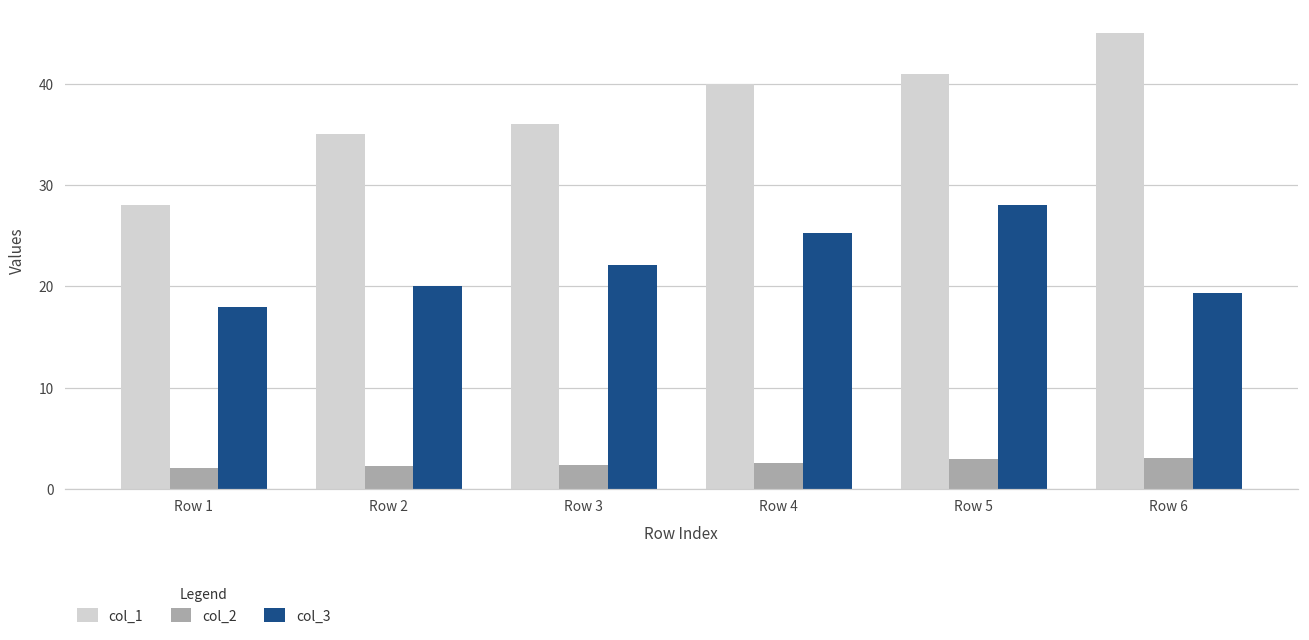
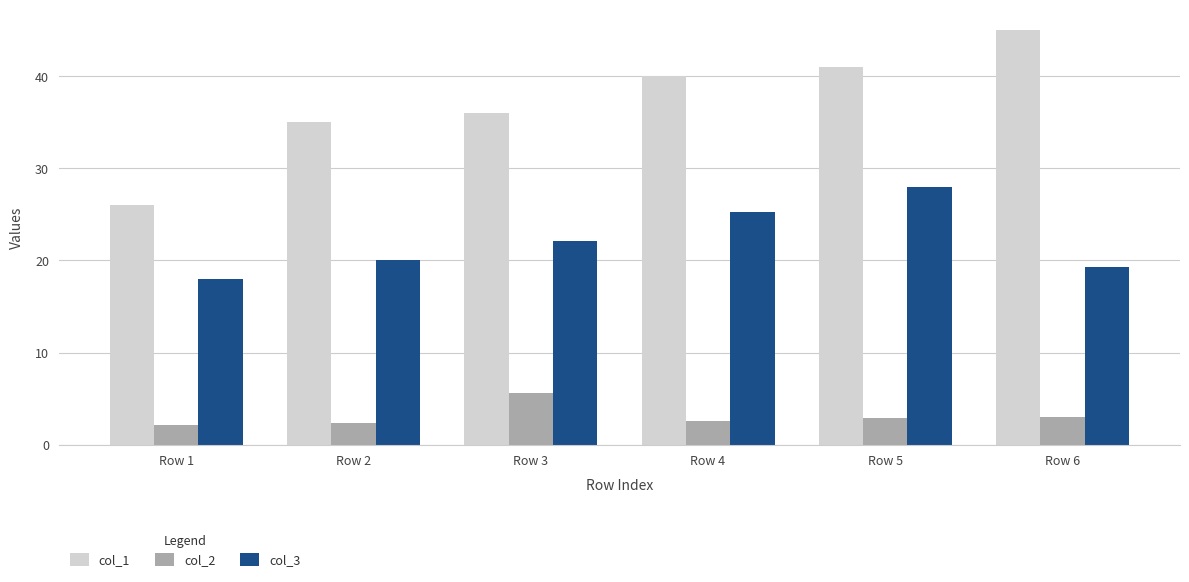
col_1, Row 1: 28 -> 26
col_2, Row 3: 2 -> 6
